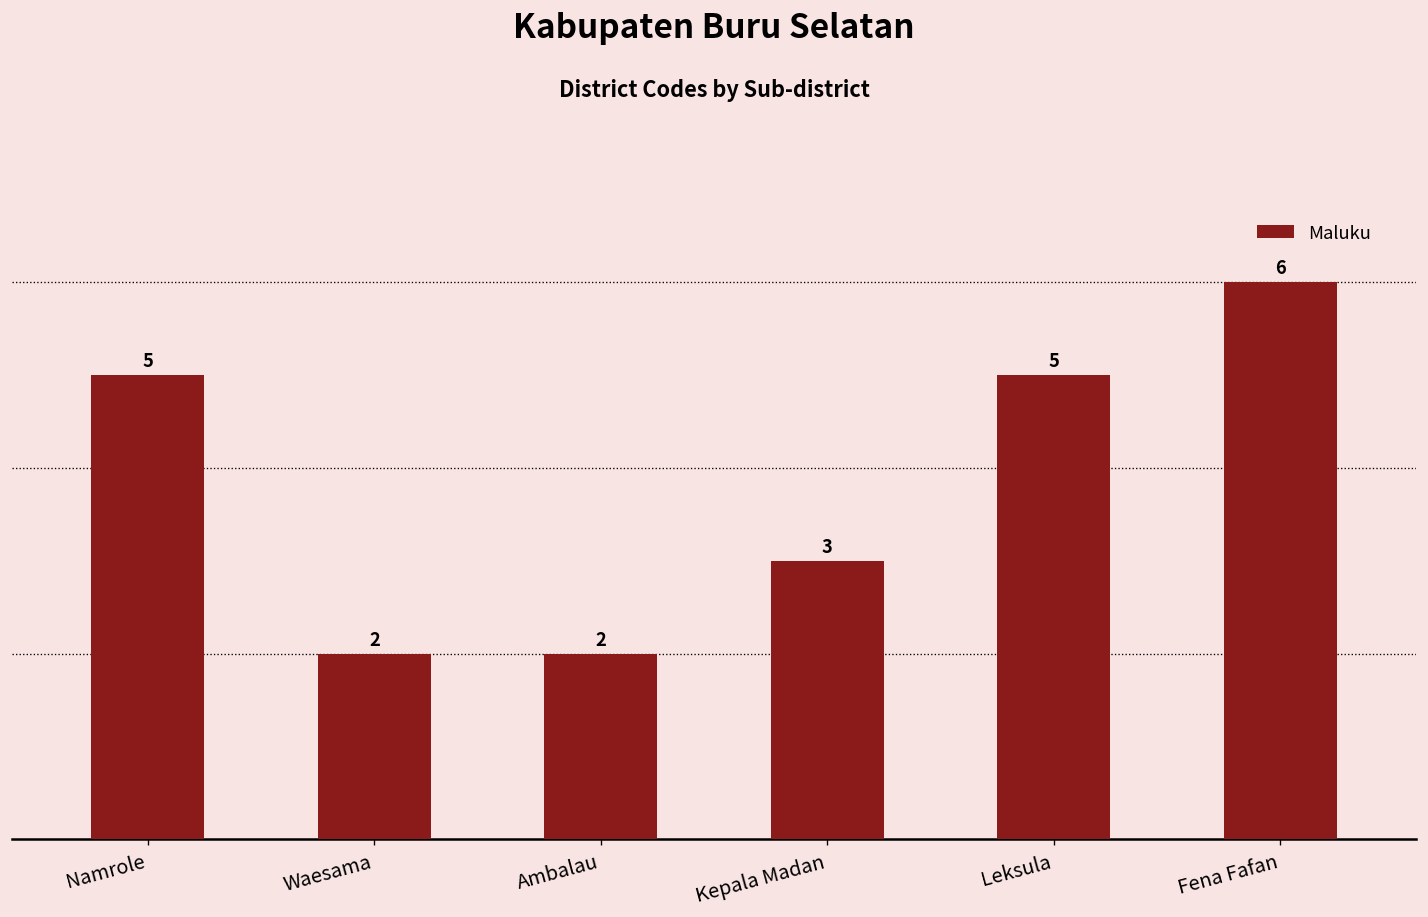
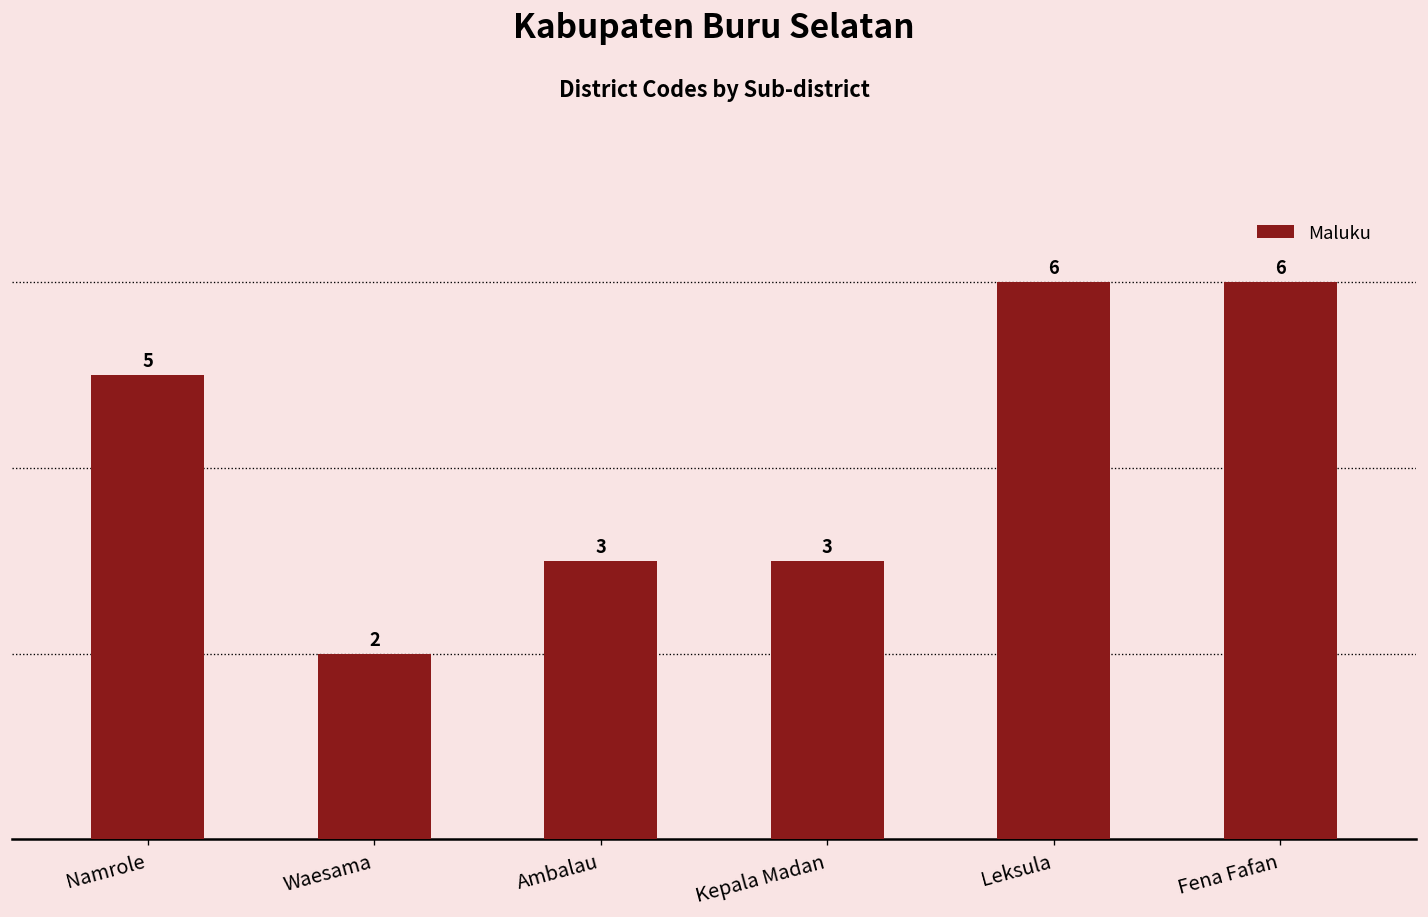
Ambalau: 2 -> 3
Leksula: 5 -> 6
